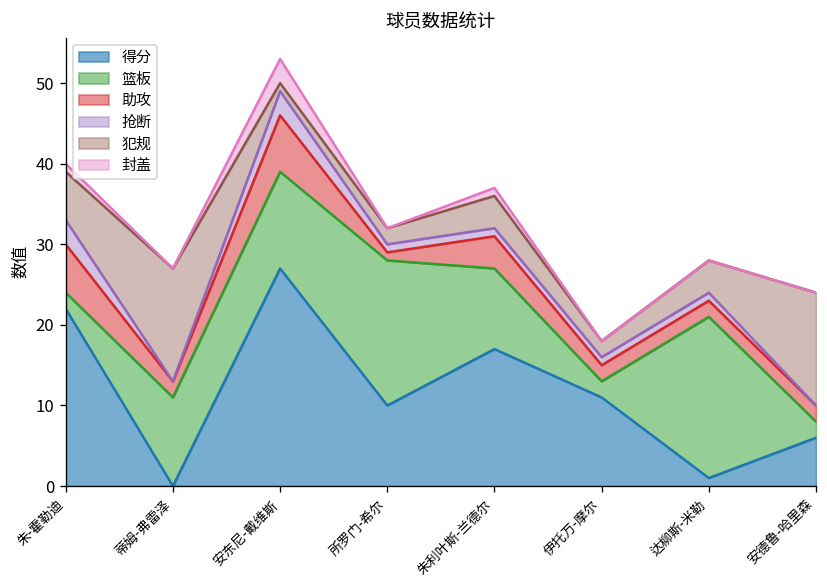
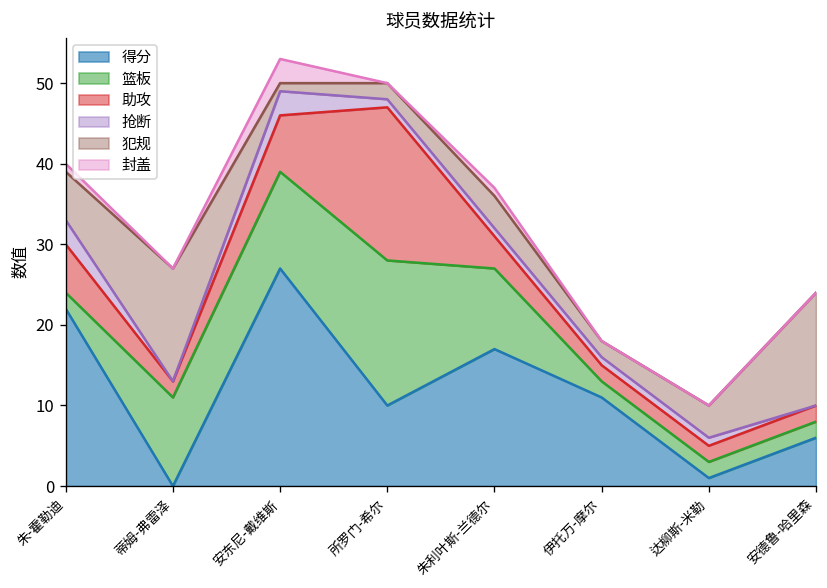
助攻, 所罗门-希尔: 1 -> 19
篮板, 达柳斯-米勒: 20 -> 2
